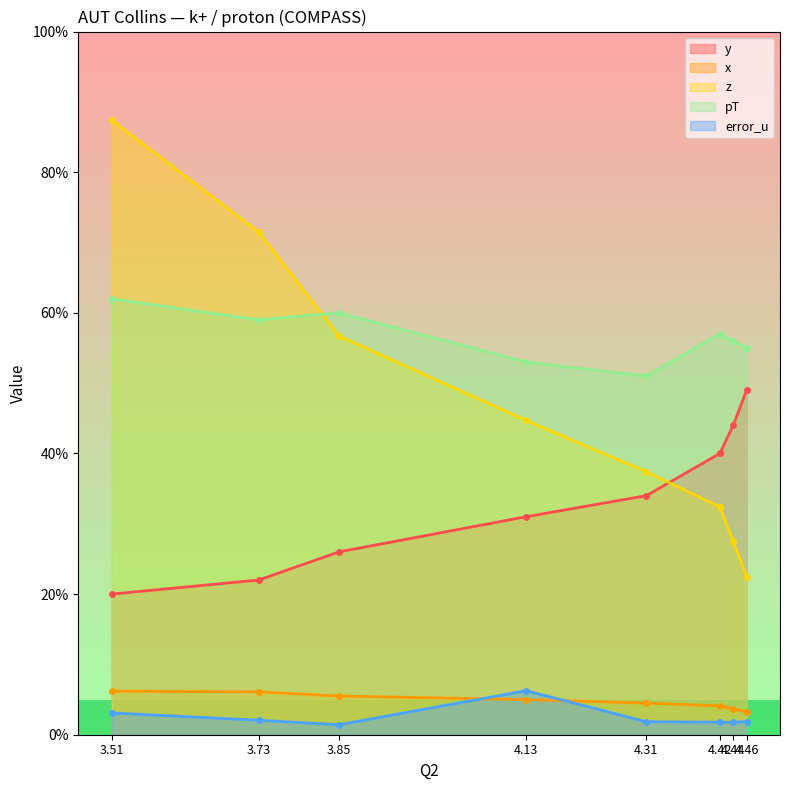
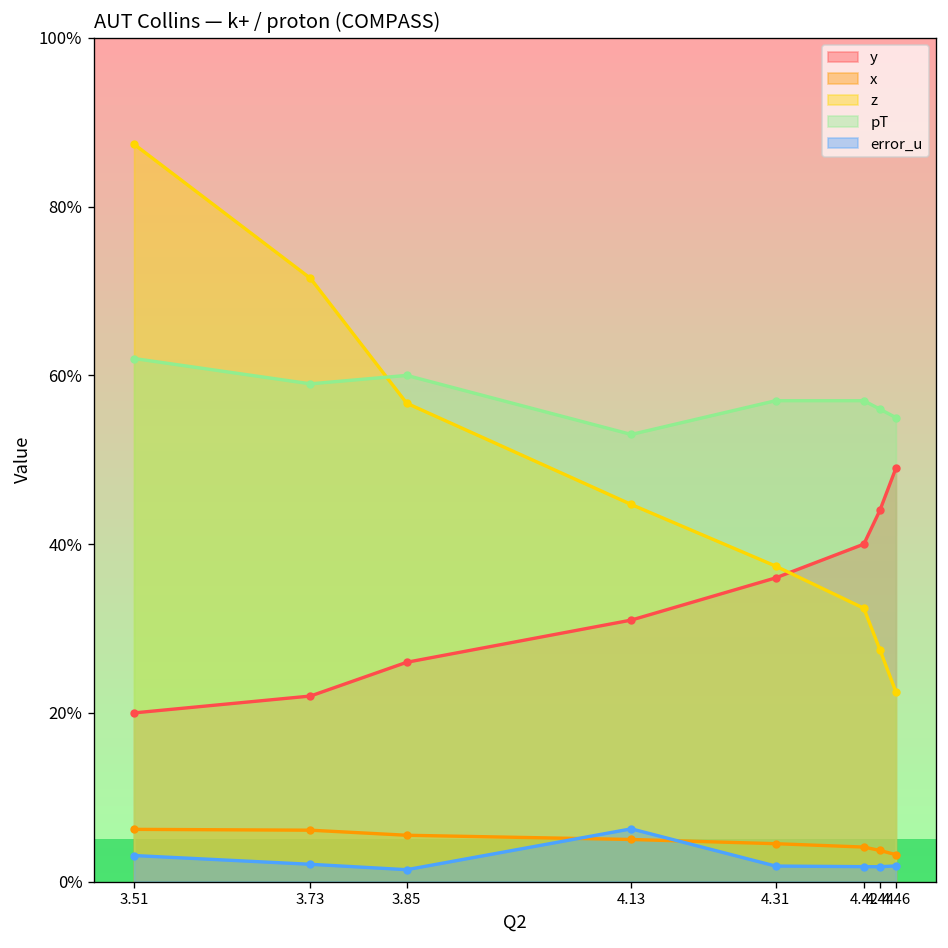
y, 4.31: 34% -> 36%
pT, 4.31: 51% -> 57%
